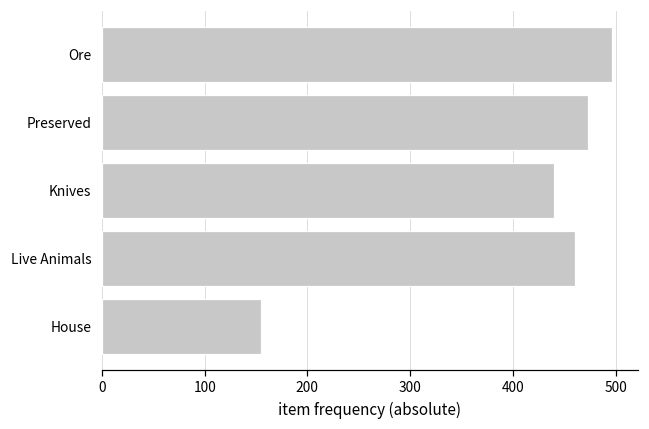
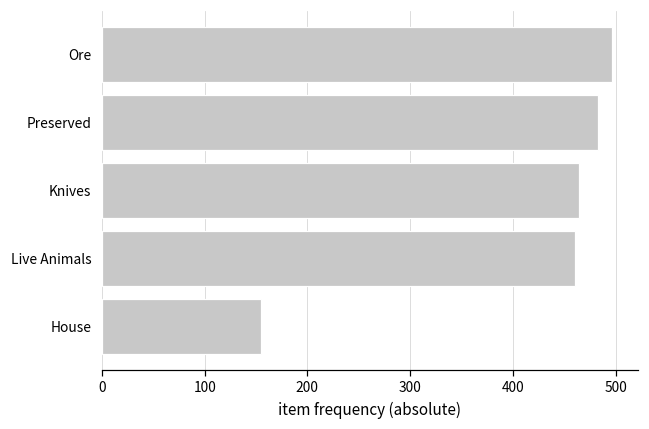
Preserved: 470 -> 480
Knives: 440 -> 460
